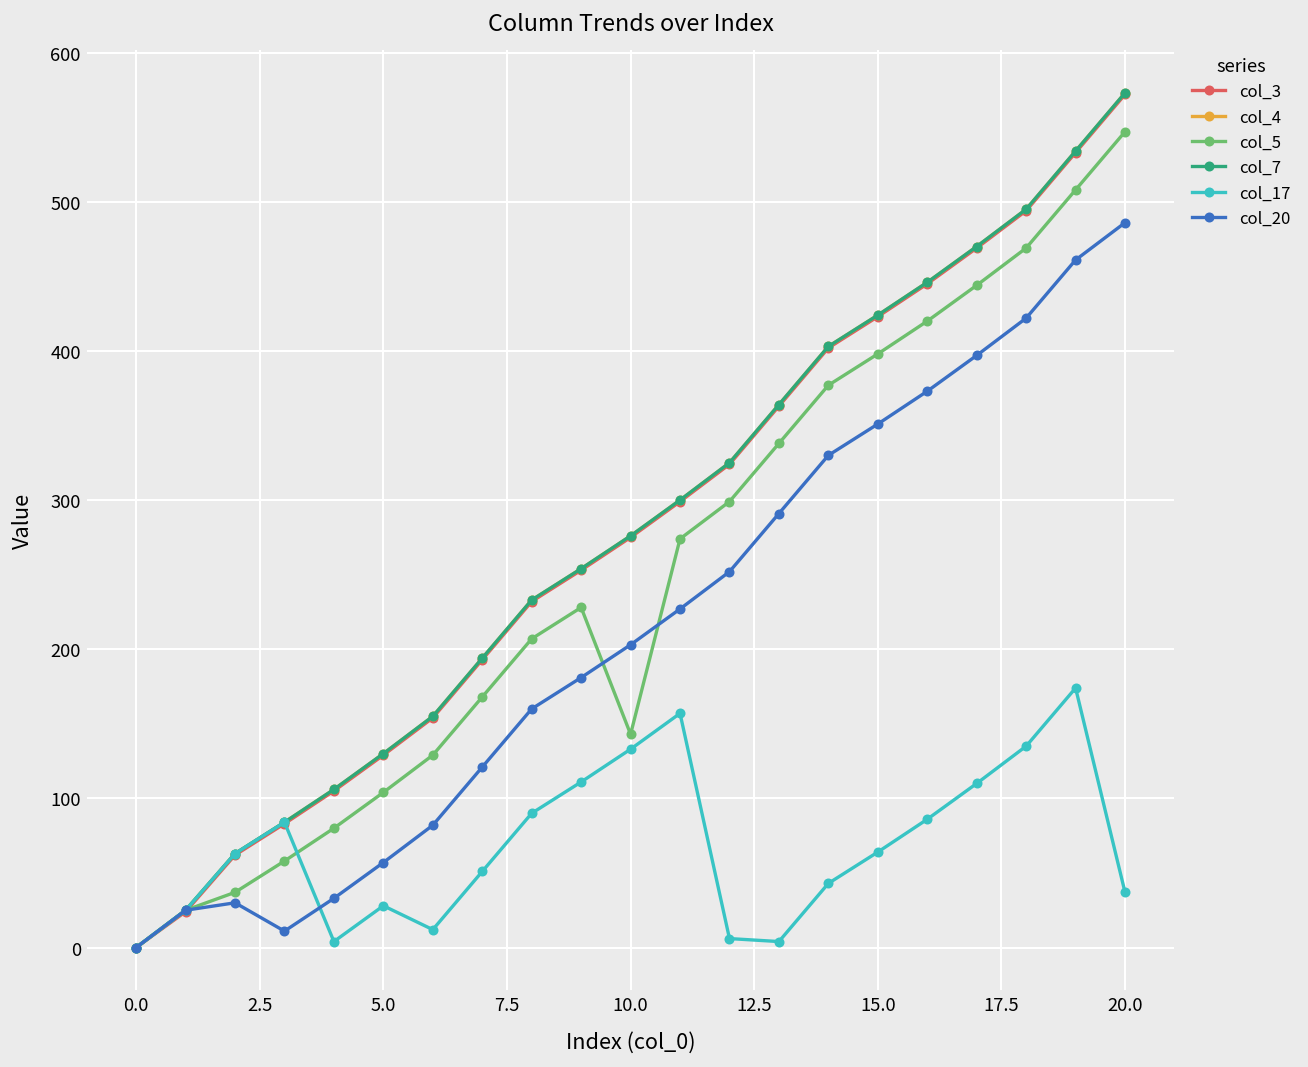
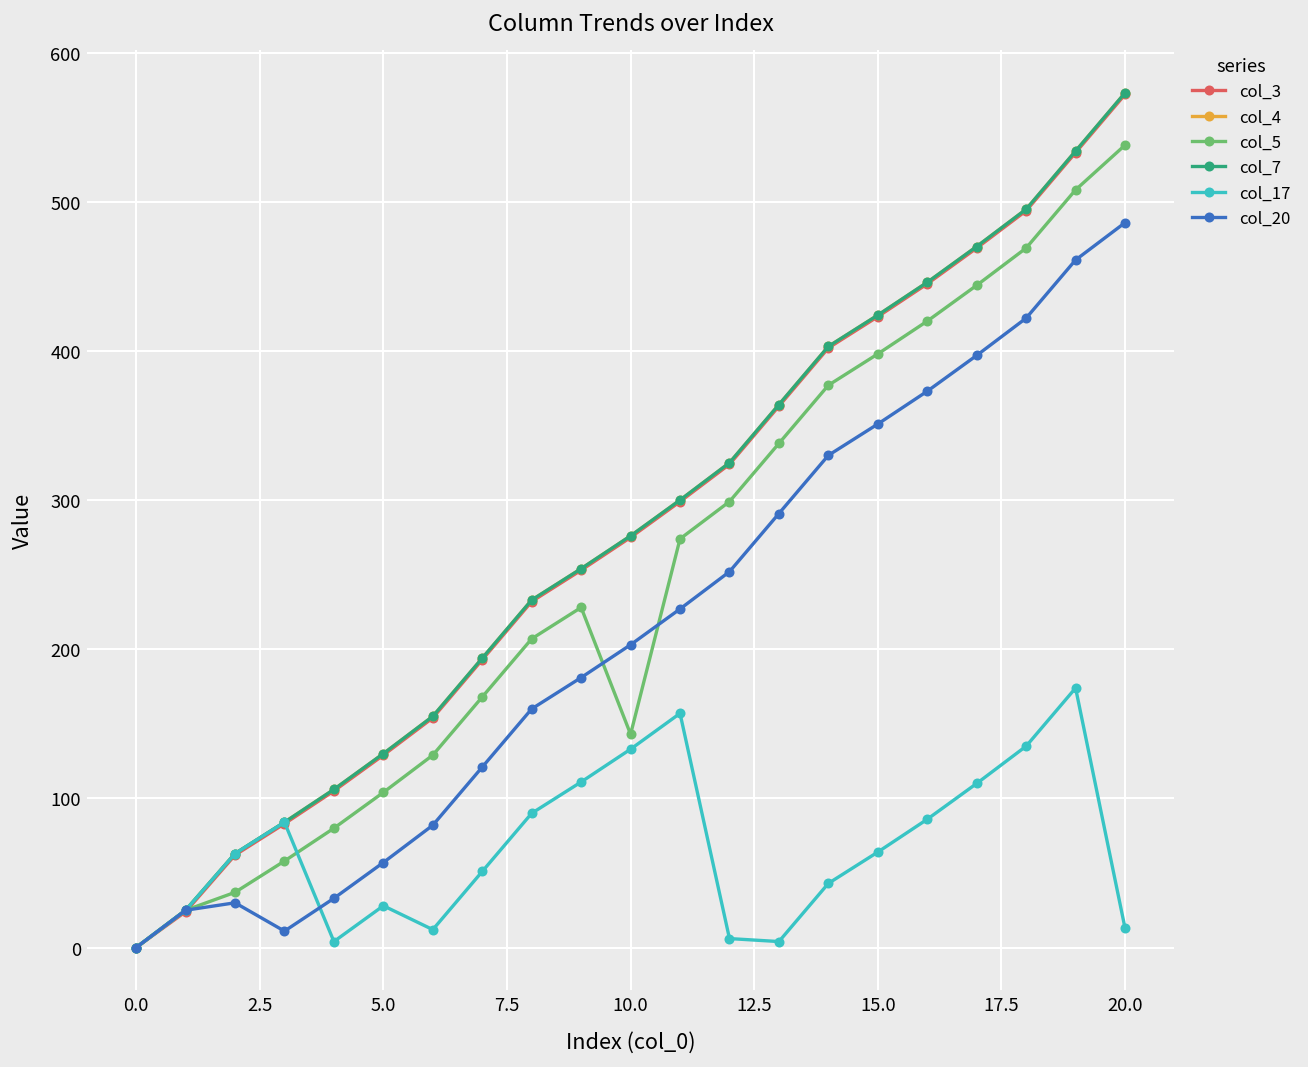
col_5, 20.0: 547 -> 538
col_17, 20.0: 37 -> 13
